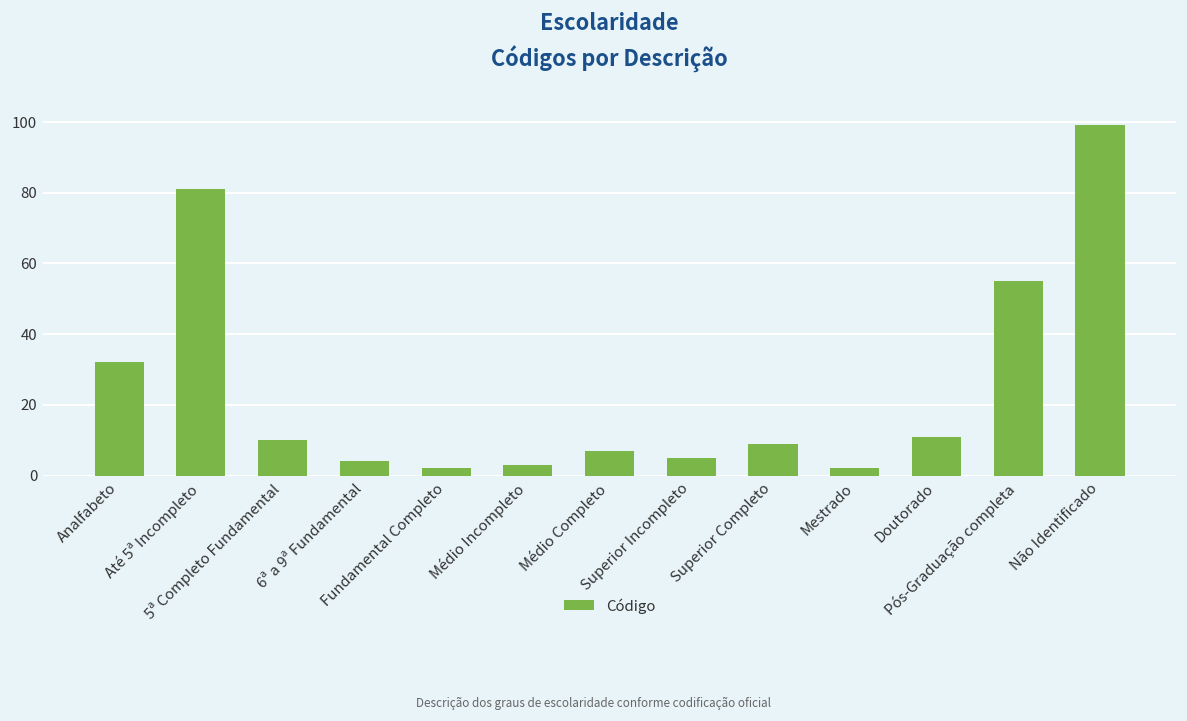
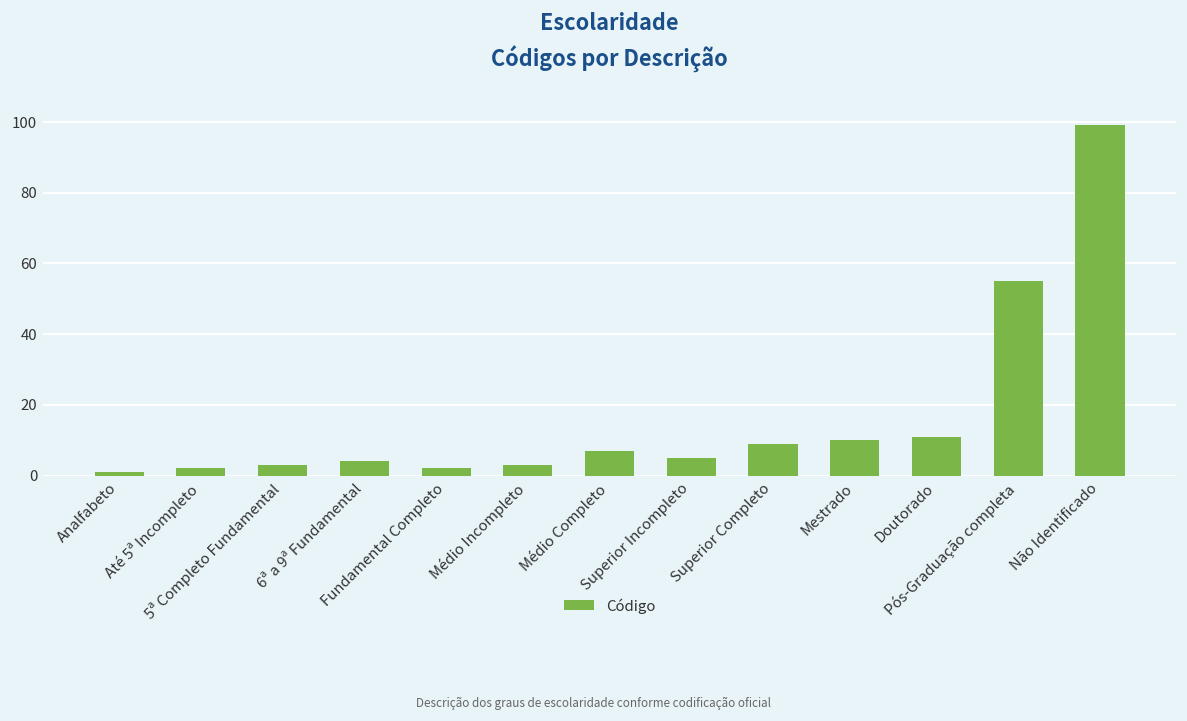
Analfabeto: 32 -> 1
Até 5ª Incompleto: 81 -> 2
5ª Completo Fundamental: 10 -> 3
Mestrado: 2 -> 10
